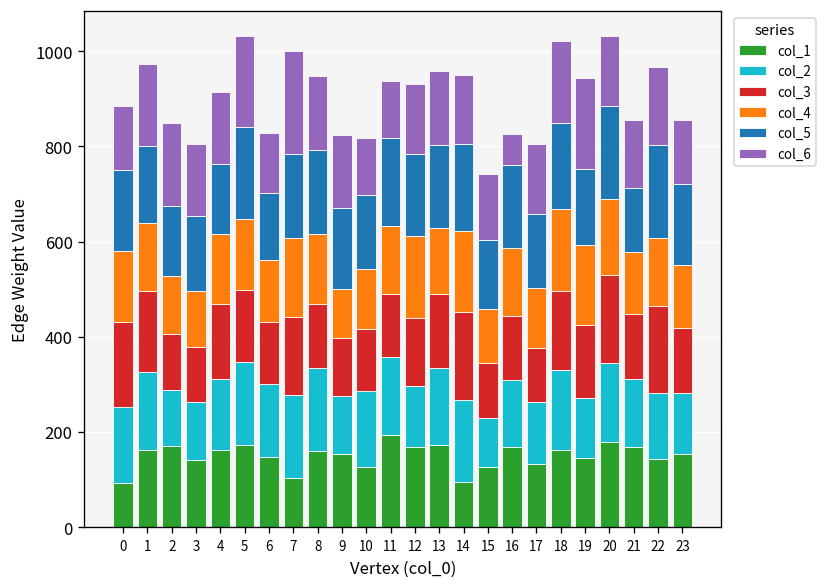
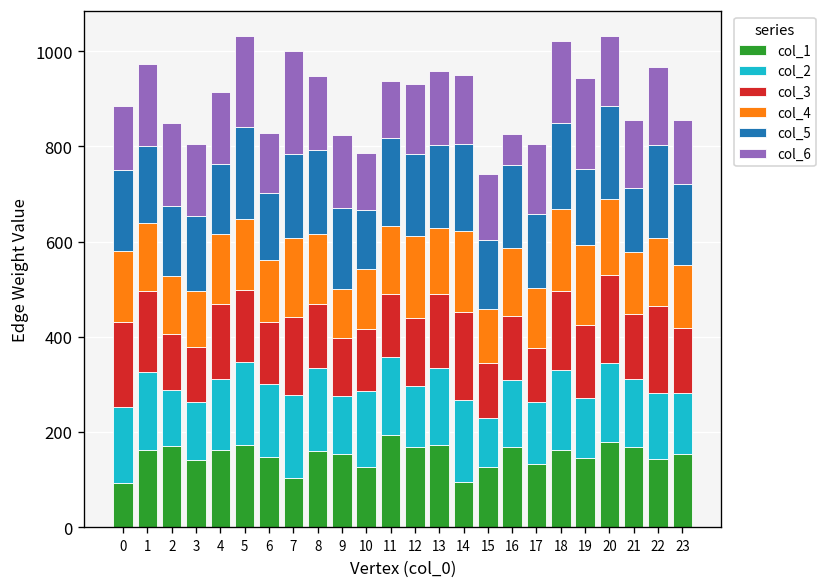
col_5, 10: 160 -> 120
